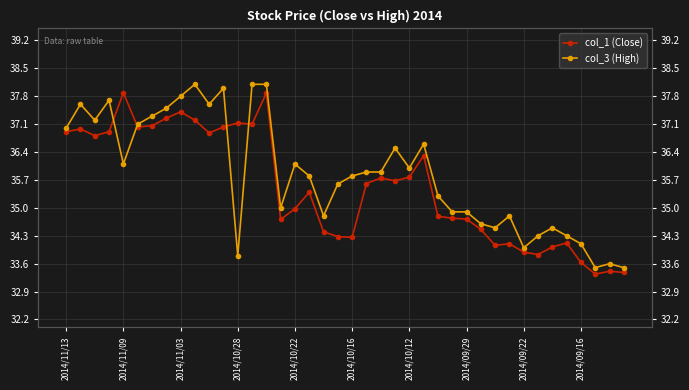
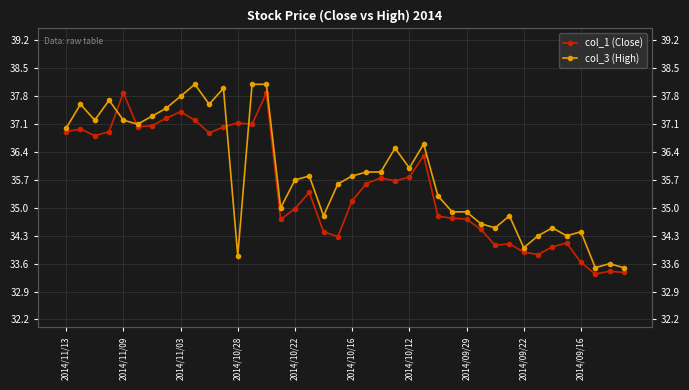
col_3 (High), 2014/11/09: 36.1 -> 37.2
col_3 (High), 2014/10/22: 36.1 -> 35.7
col_1 (Close), 2014/10/16: 34.3 -> 35.2
col_3 (High), 2014/09/16: 34.1 -> 34.4
